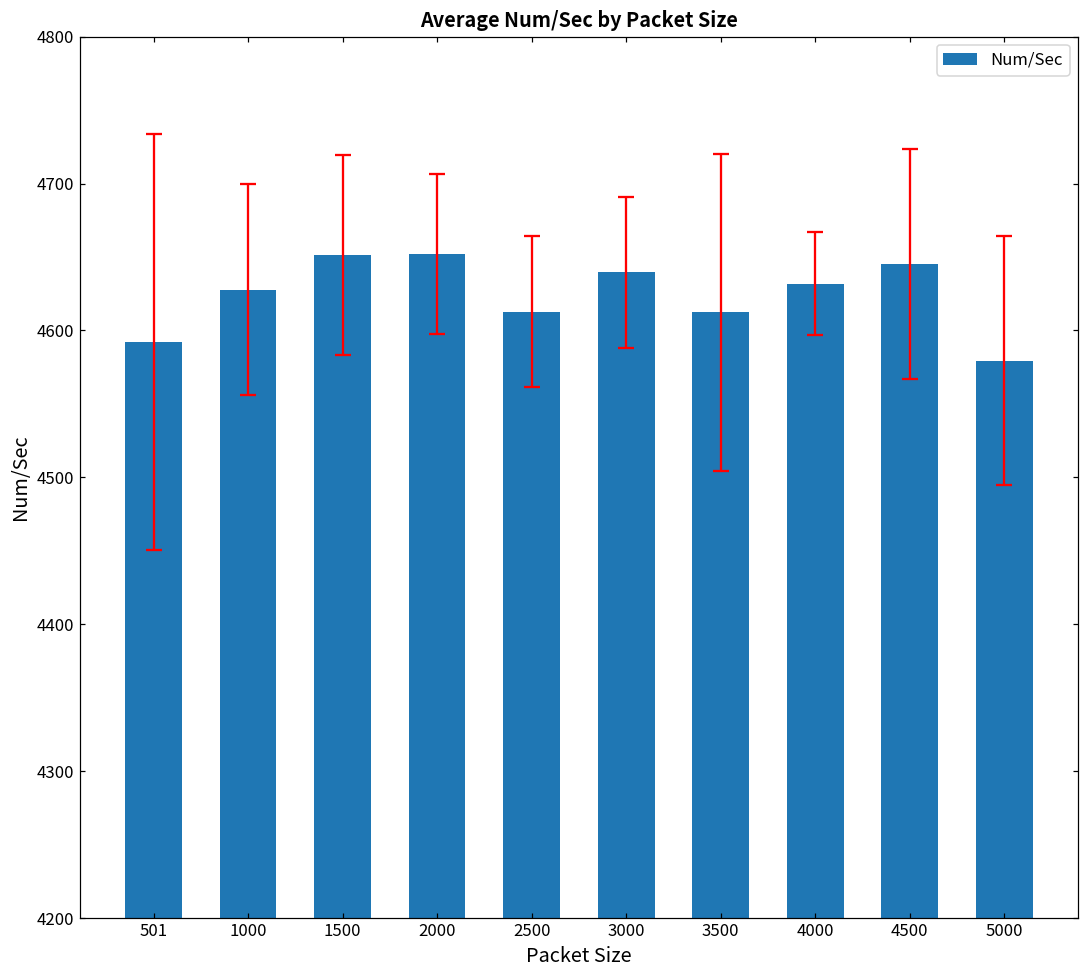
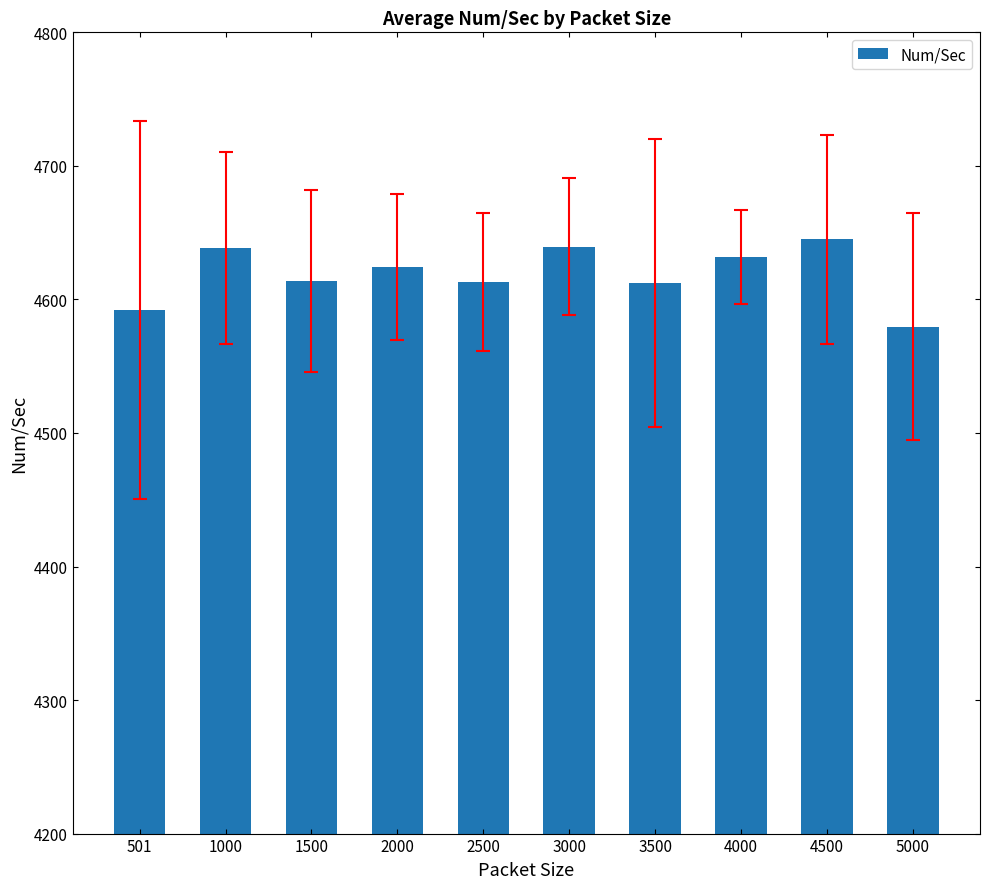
Num/Sec, 1000: 4628 -> 4639
Num/Sec, 1500: 4651 -> 4614
Num/Sec, 2000: 4652 -> 4624
